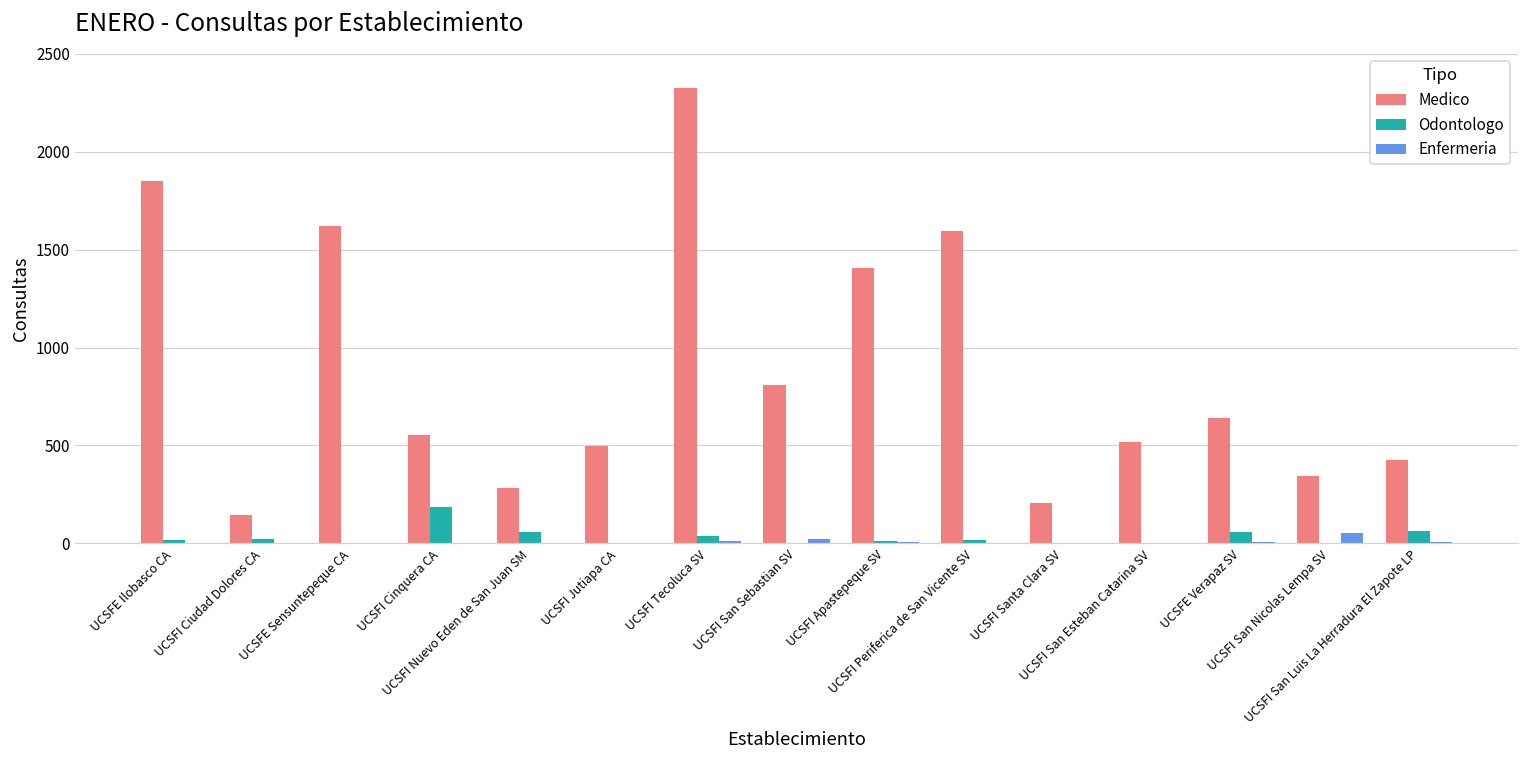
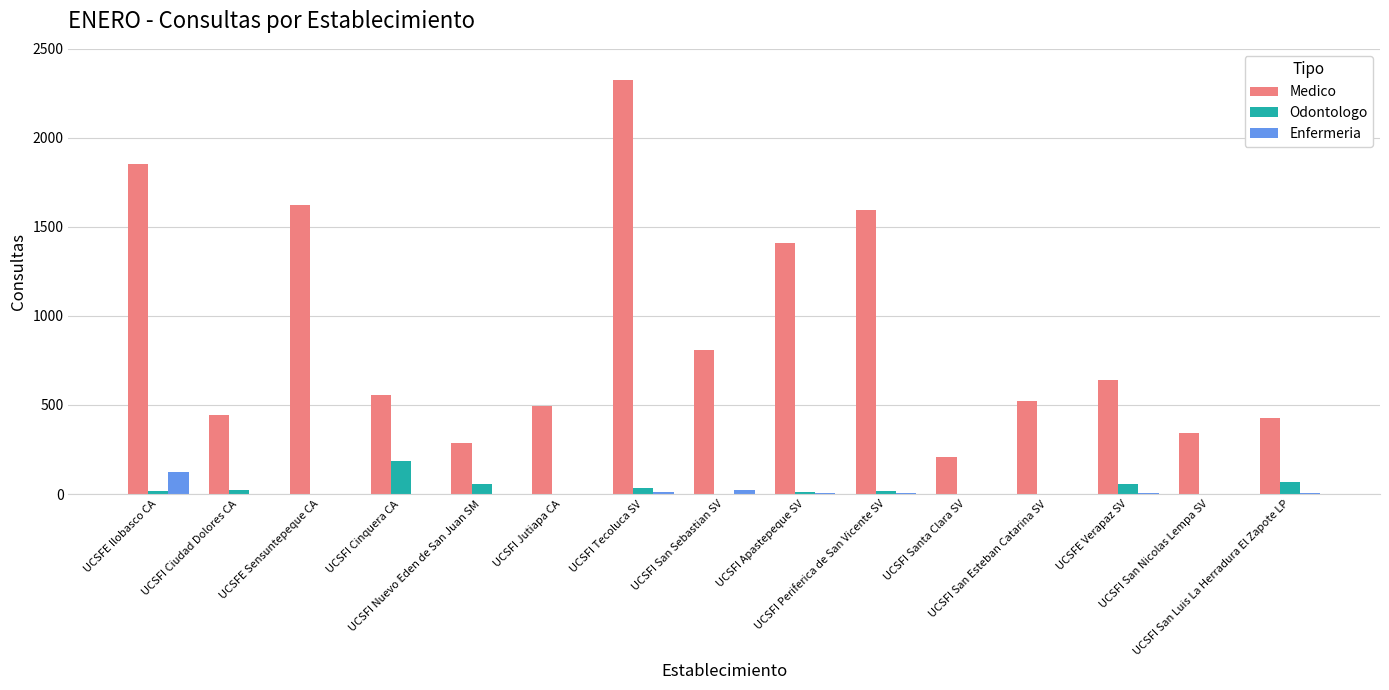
Enfermeria, UCSFE Ilobasco CA: 0 -> 120
Medico, UCSFI Ciudad Dolores CA: 140 -> 440
Enfermeria, UCSFI San Nicolas Lempa SV: 50 -> 0
